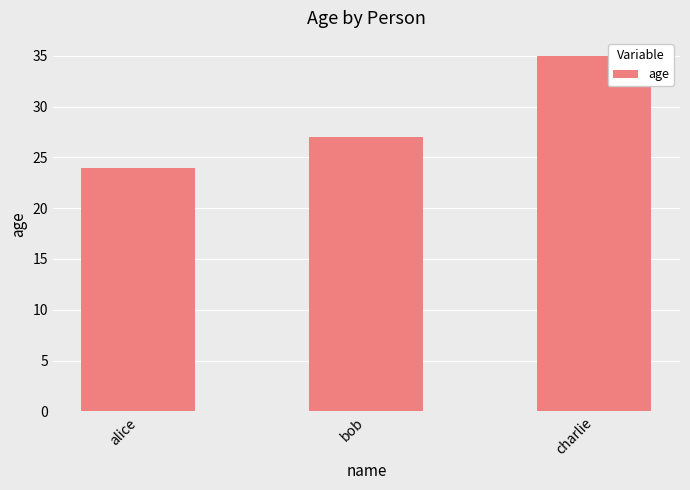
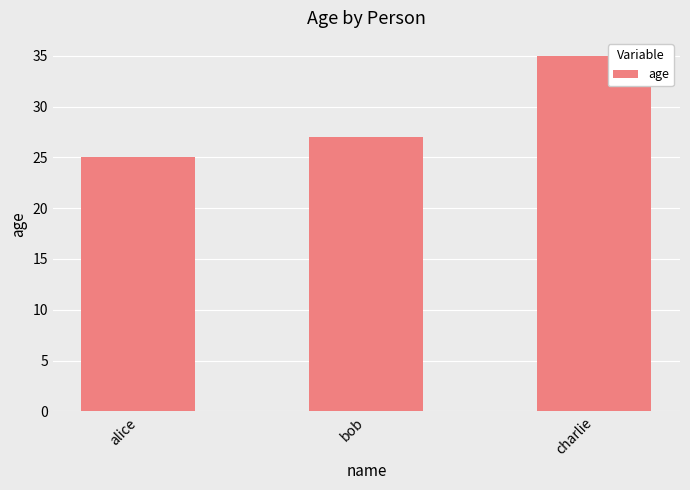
alice: 24 -> 25
